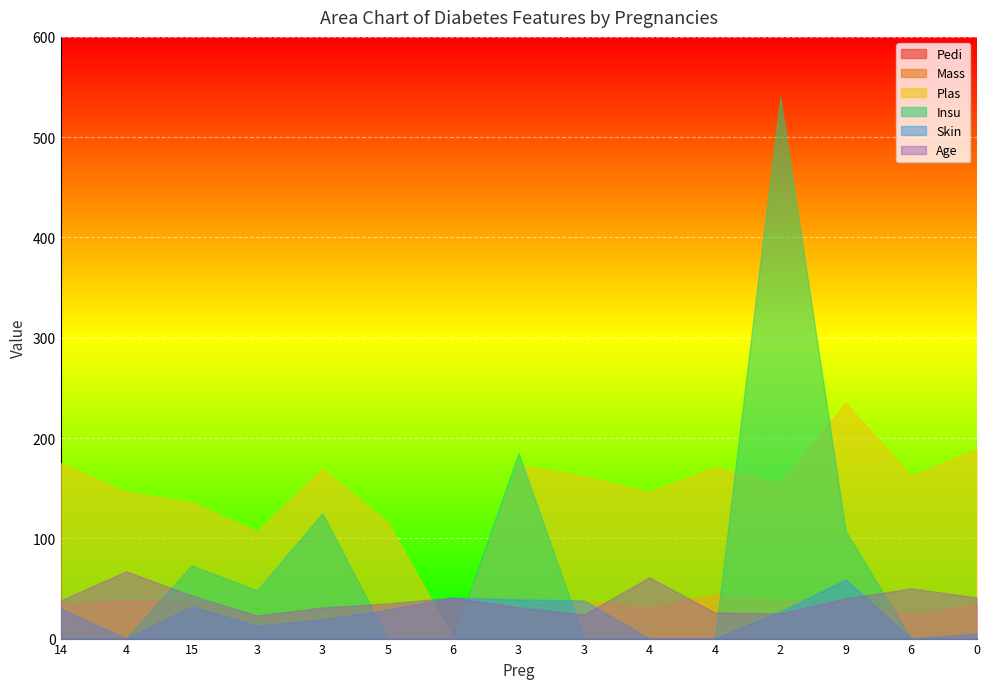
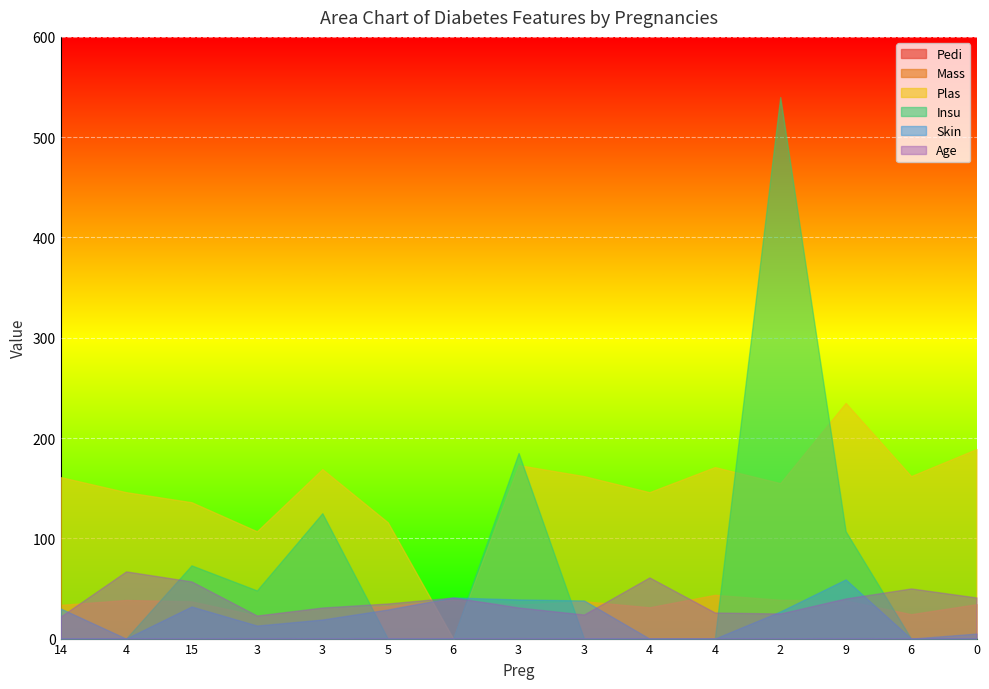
Plas, 14: 175 -> 161
Age, 14: 38 -> 22
Age, 15: 43 -> 57
